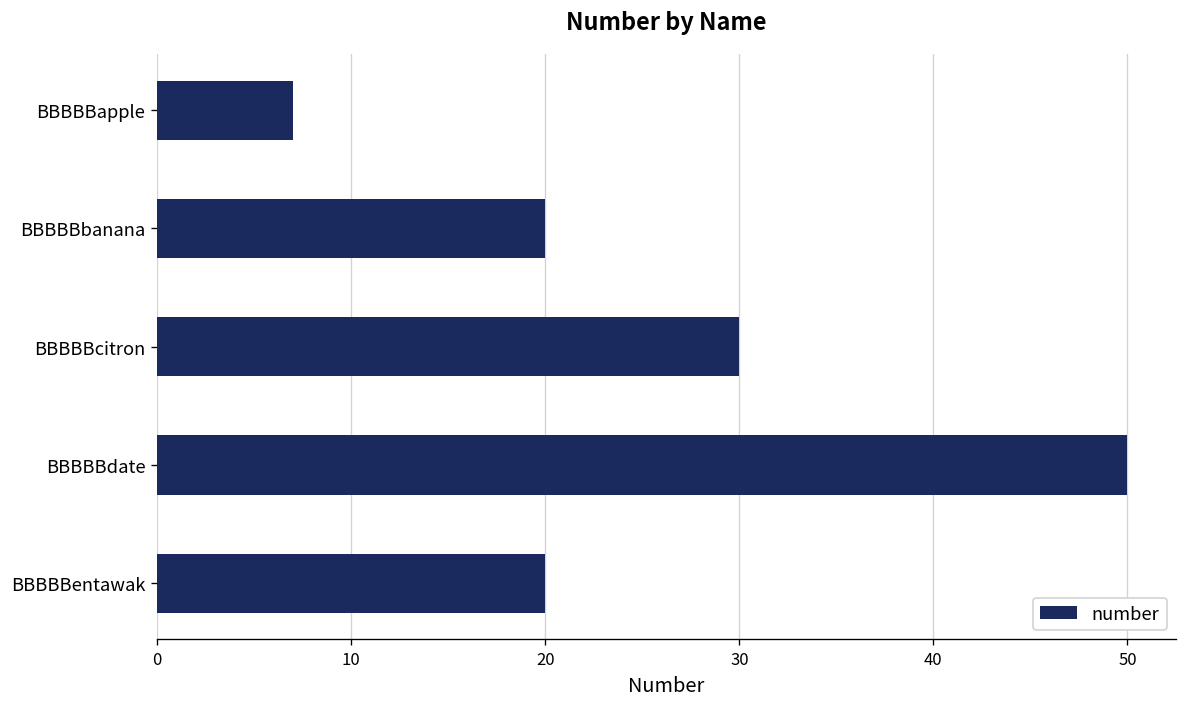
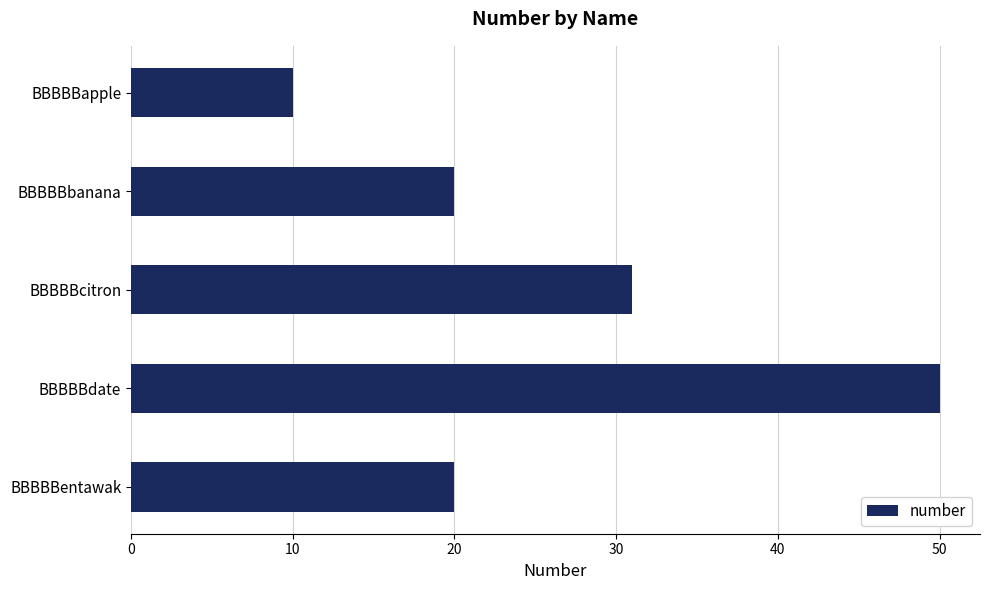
BBBBBapple: 7 -> 10
BBBBBcitron: 30 -> 31
